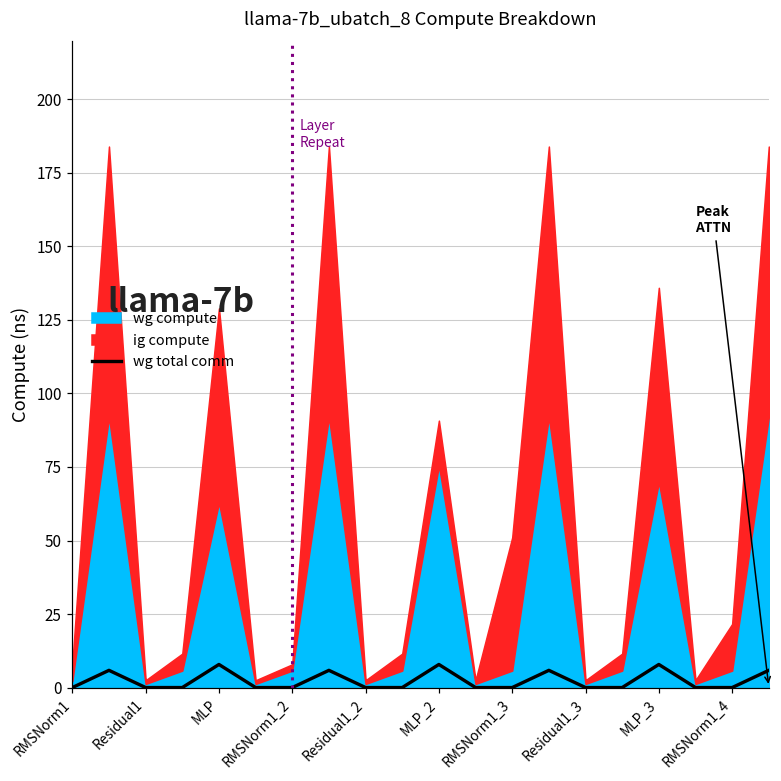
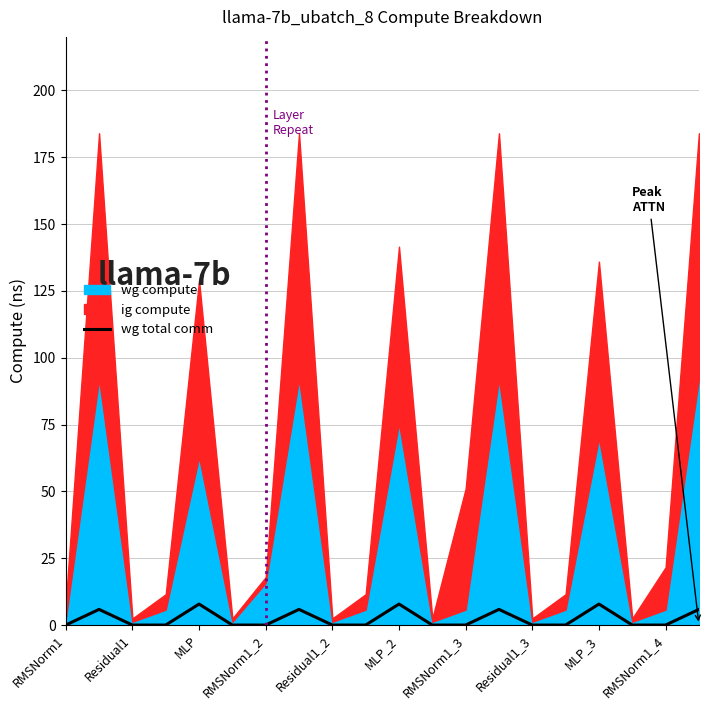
wg compute, RMSNorm1_2: 6 -> 16
ig compute, MLP_2: 15 -> 66
